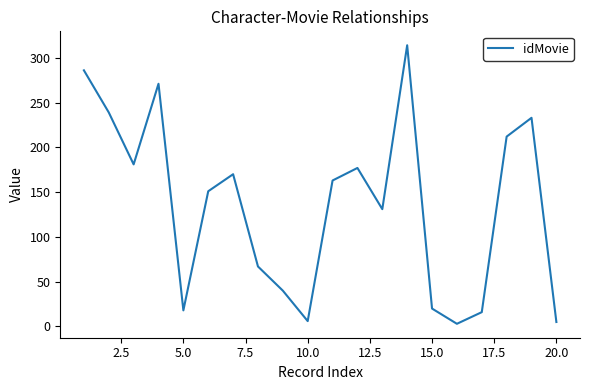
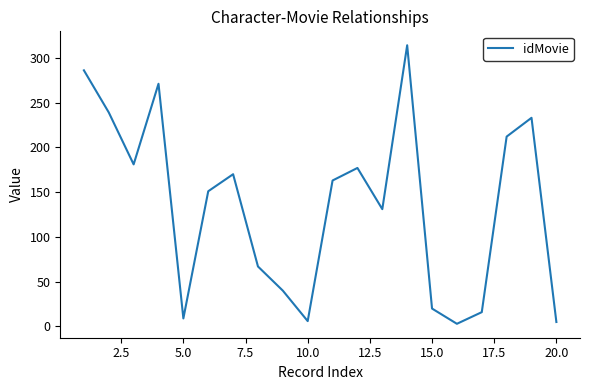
5.0: 20 -> 10
